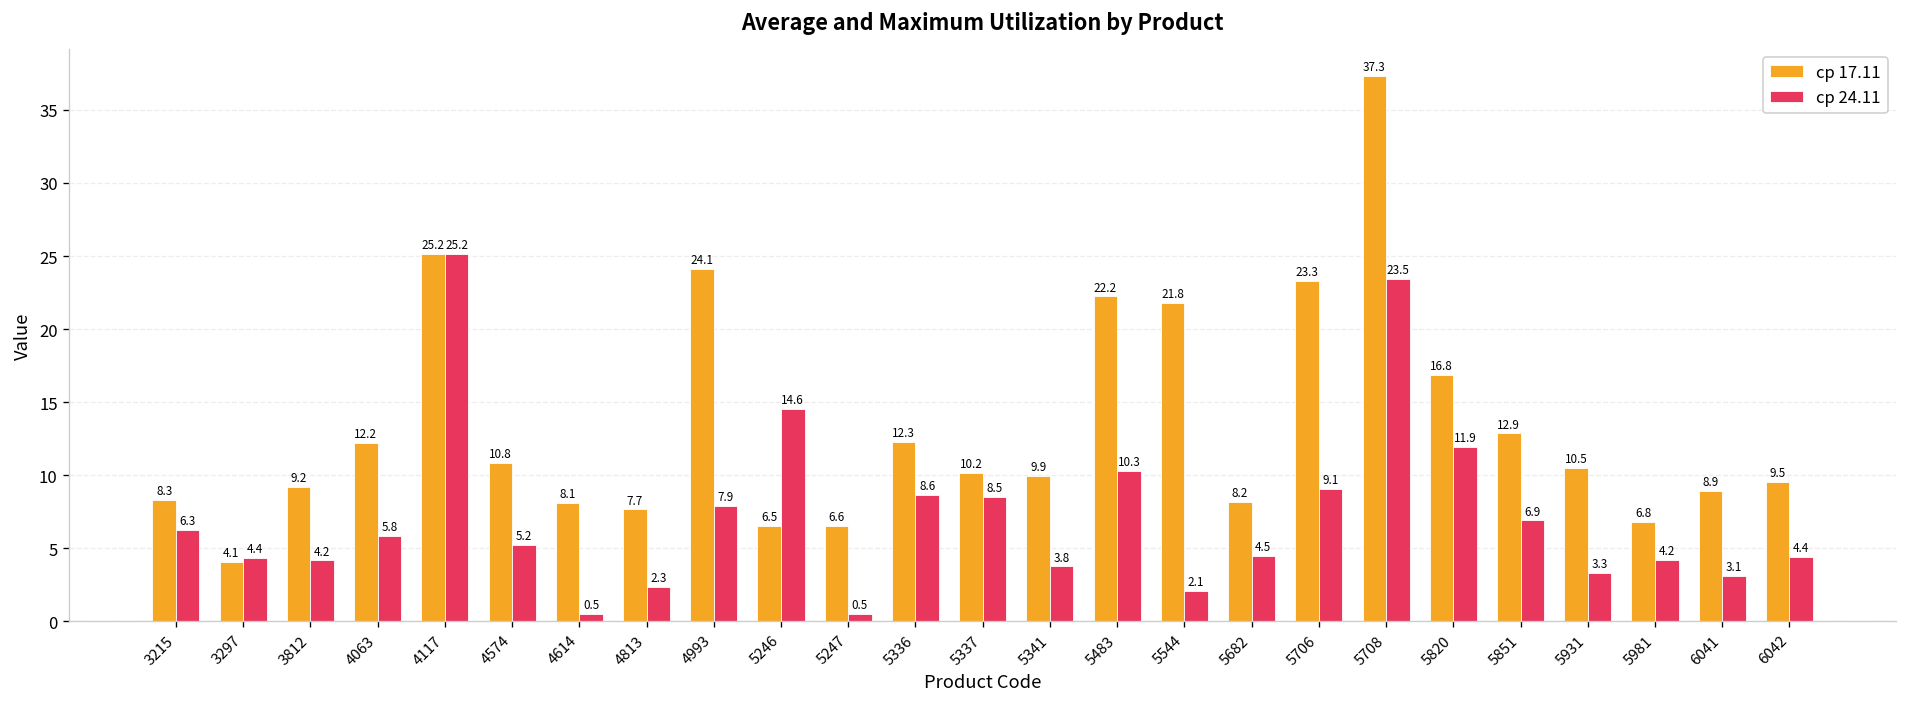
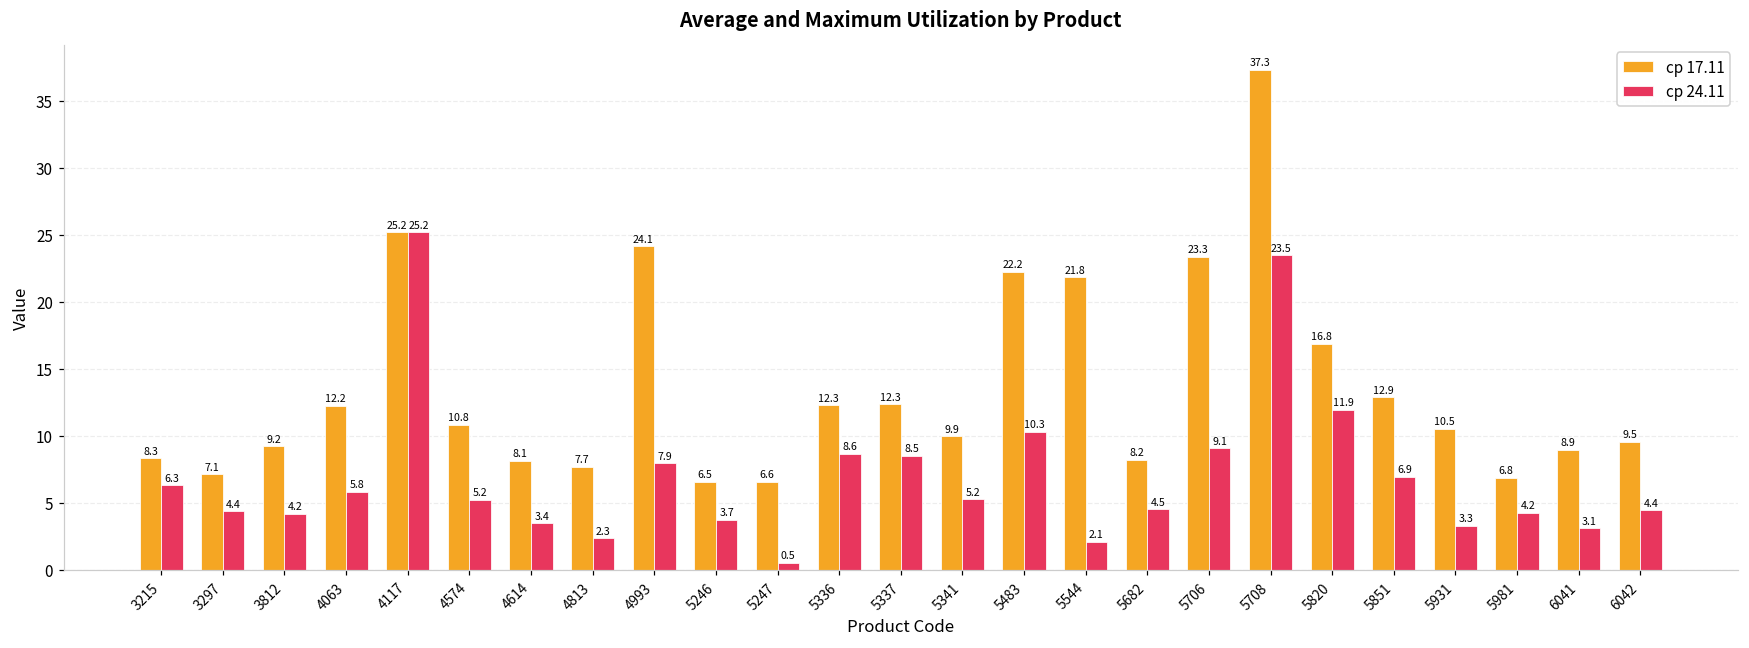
ср 17.11, 3297: 4.1 -> 7.1
ср 24.11, 4614: 0.5 -> 3.4
ср 24.11, 5246: 14.6 -> 3.7
ср 17.11, 5337: 10.2 -> 12.3
ср 24.11, 5341: 3.8 -> 5.2
